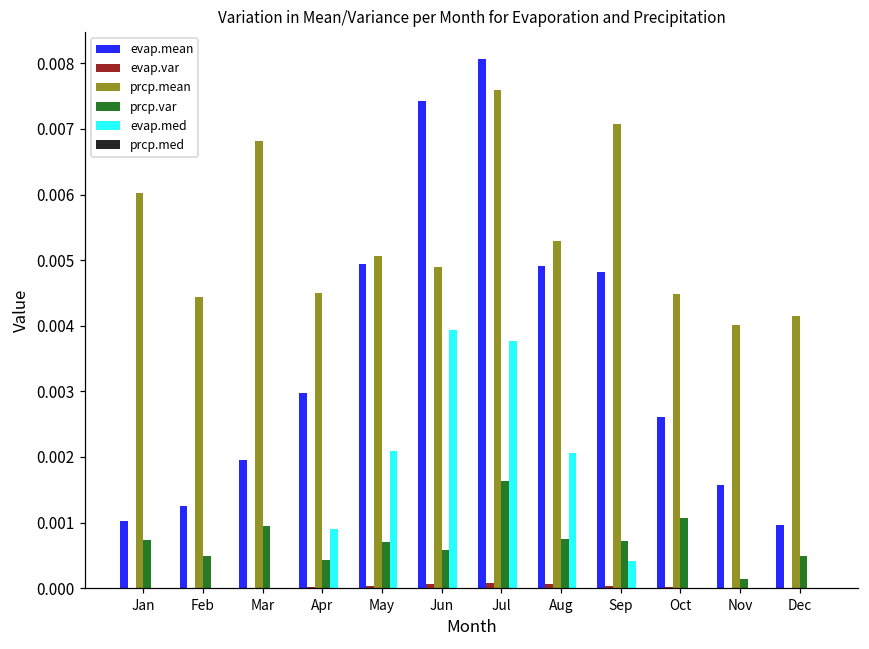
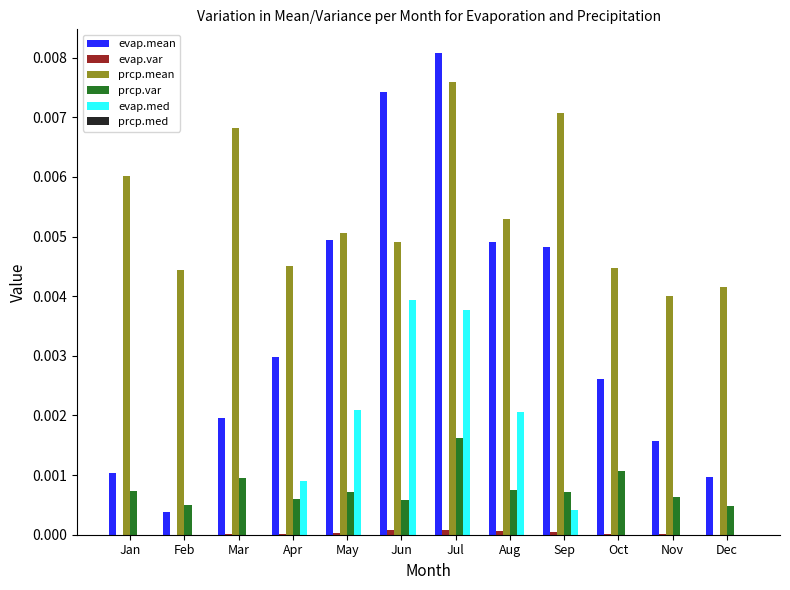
evap.mean, Feb: 0.0013 -> 0.0004
prcp.var, Apr: 0.0004 -> 0.0006
prcp.var, Nov: 0.0001 -> 0.0006
